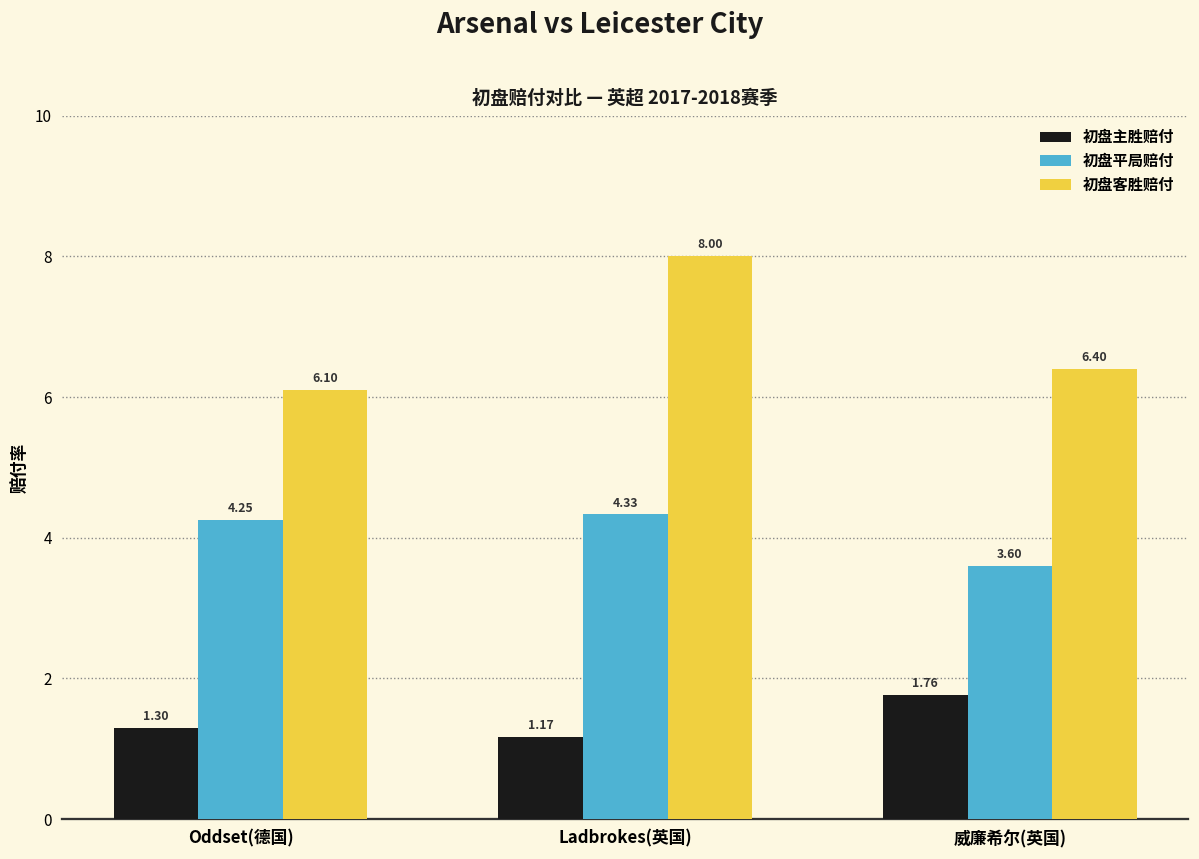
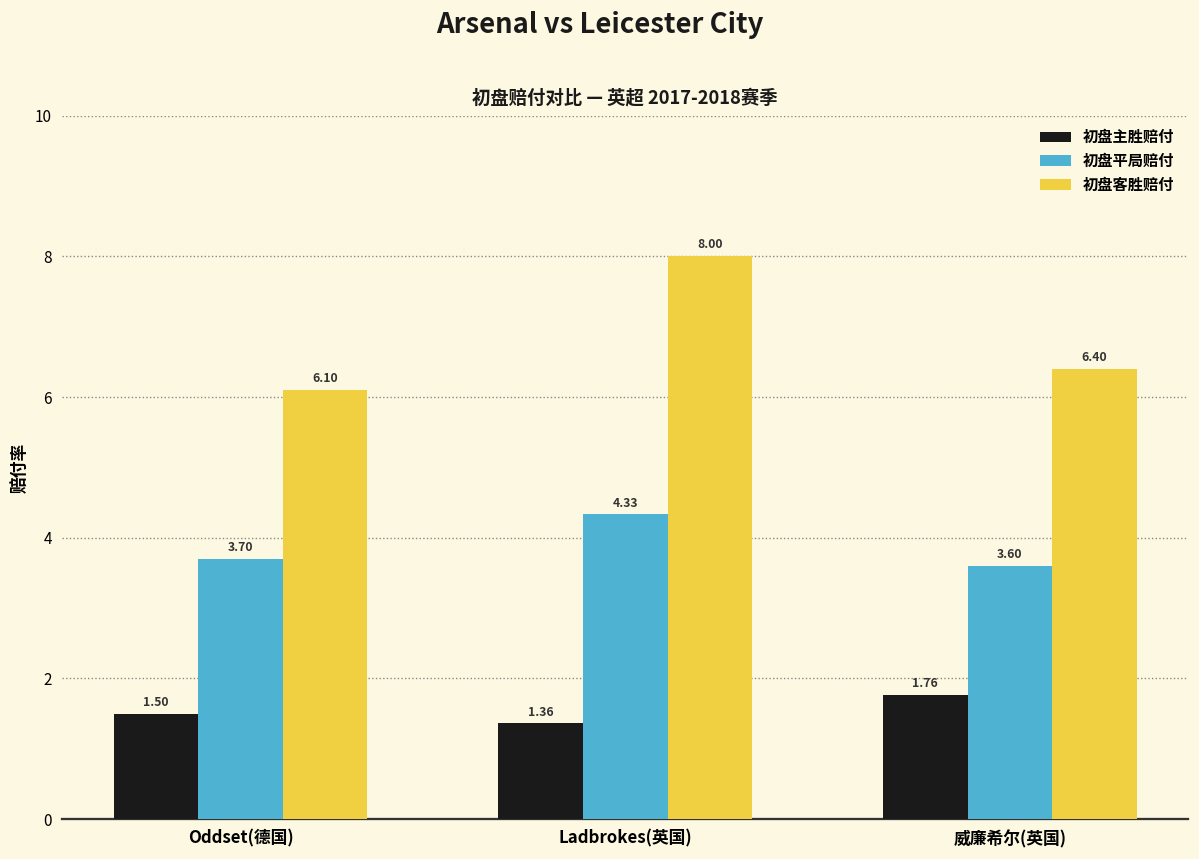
初盘主胜赔付, Oddset(德国): 1.30 -> 1.50
初盘平局赔付, Oddset(德国): 4.25 -> 3.70
初盘主胜赔付, Ladbrokes(英国): 1.17 -> 1.36
